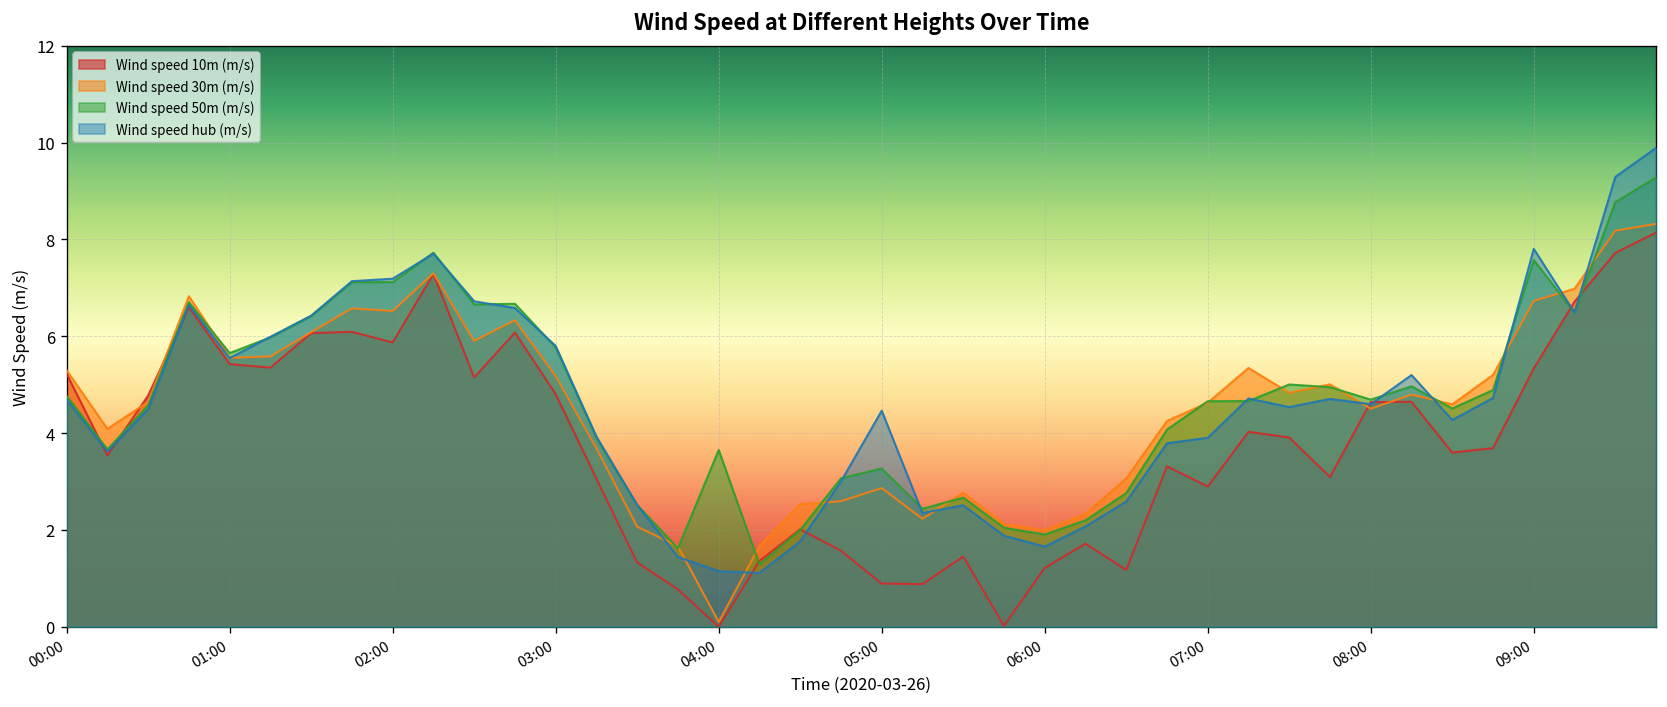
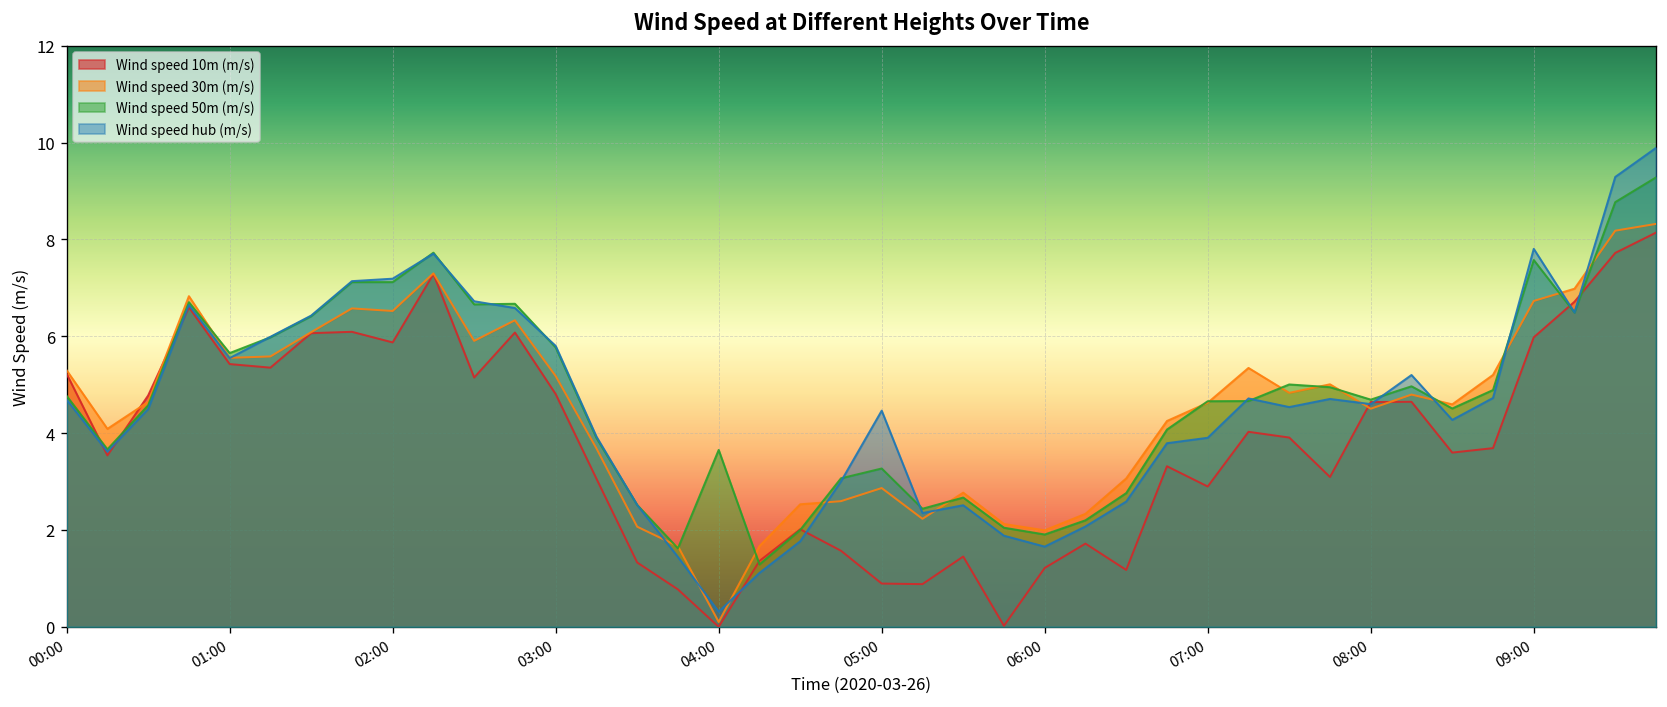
Wind speed hub (m/s), 04:00: 1.2 -> 0.3
Wind speed 10m (m/s), 09:00: 5.3 -> 6.0
